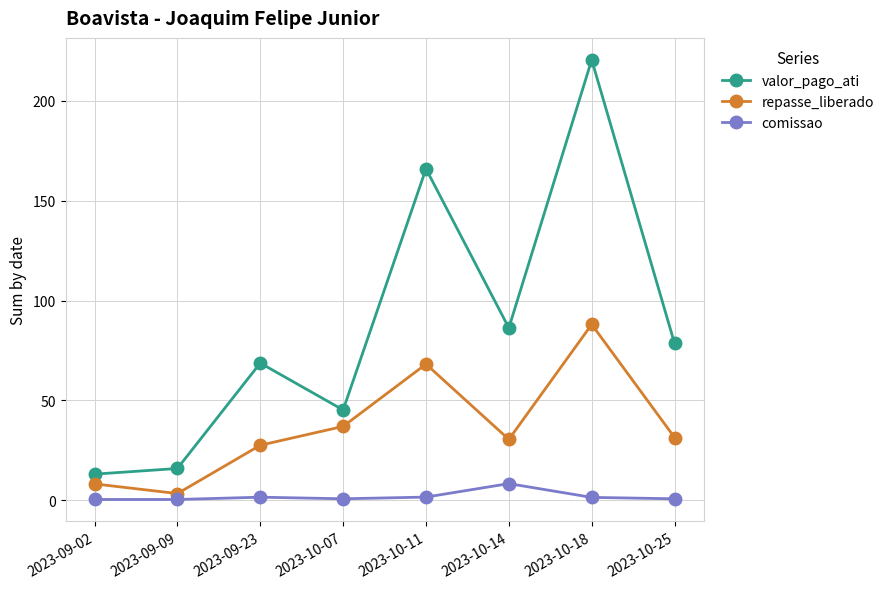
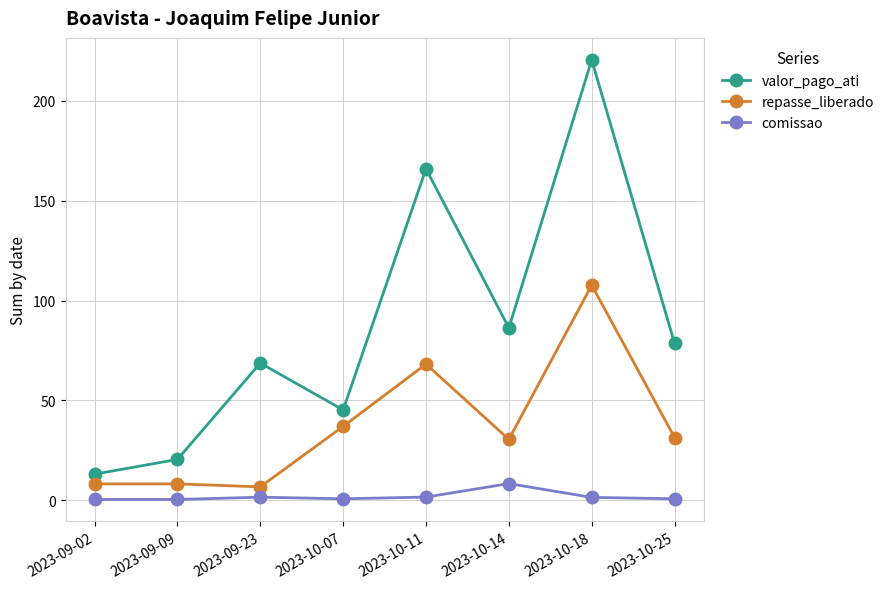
valor_pago_ati, 2023-09-09: 16 -> 20
repasse_liberado, 2023-09-09: 3 -> 8
repasse_liberado, 2023-09-23: 28 -> 7
repasse_liberado, 2023-10-18: 88 -> 108
